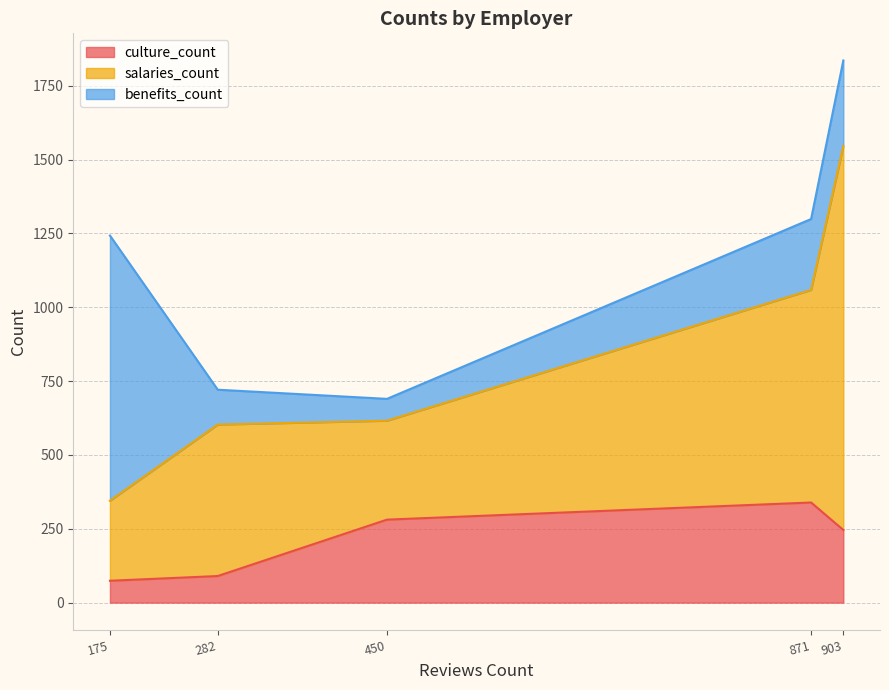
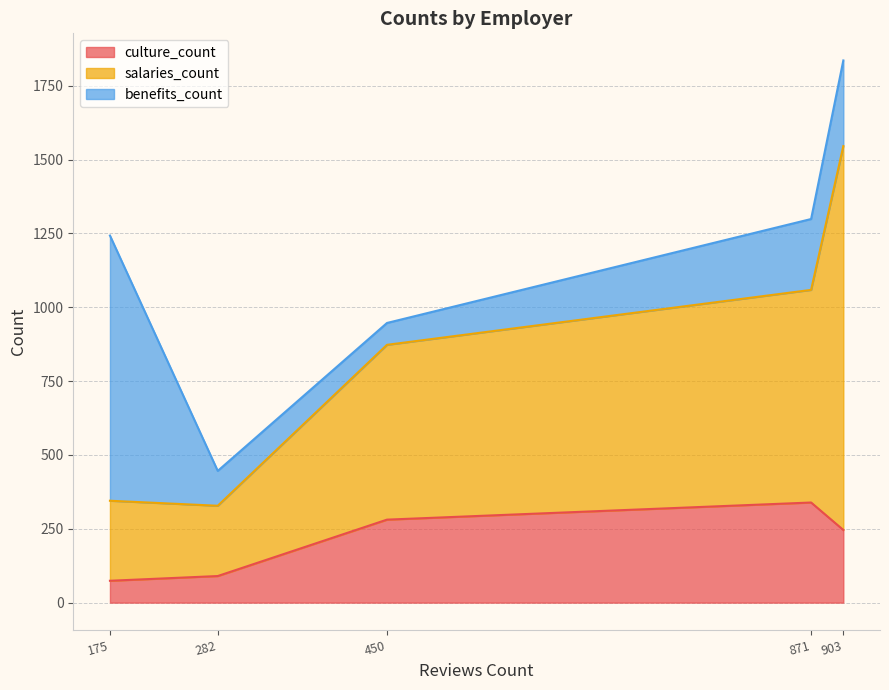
salaries_count, 282: 510 -> 240
salaries_count, 450: 340 -> 590
